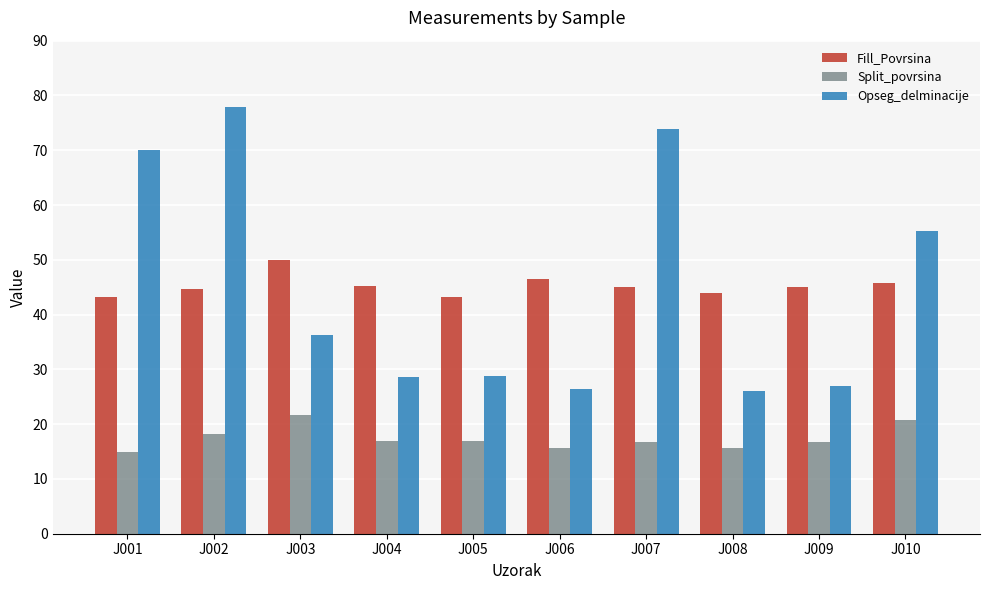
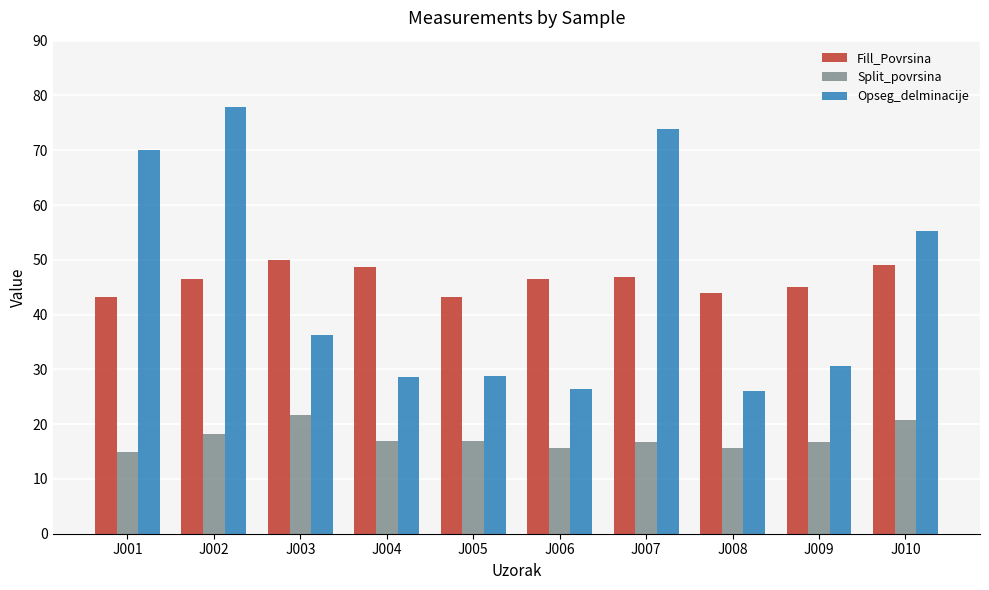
Fill_Povrsina, J002: 45 -> 46
Fill_Povrsina, J004: 45 -> 49
Fill_Povrsina, J007: 45 -> 47
Opseg_delminacije, J009: 27 -> 31
Fill_Povrsina, J010: 46 -> 49
